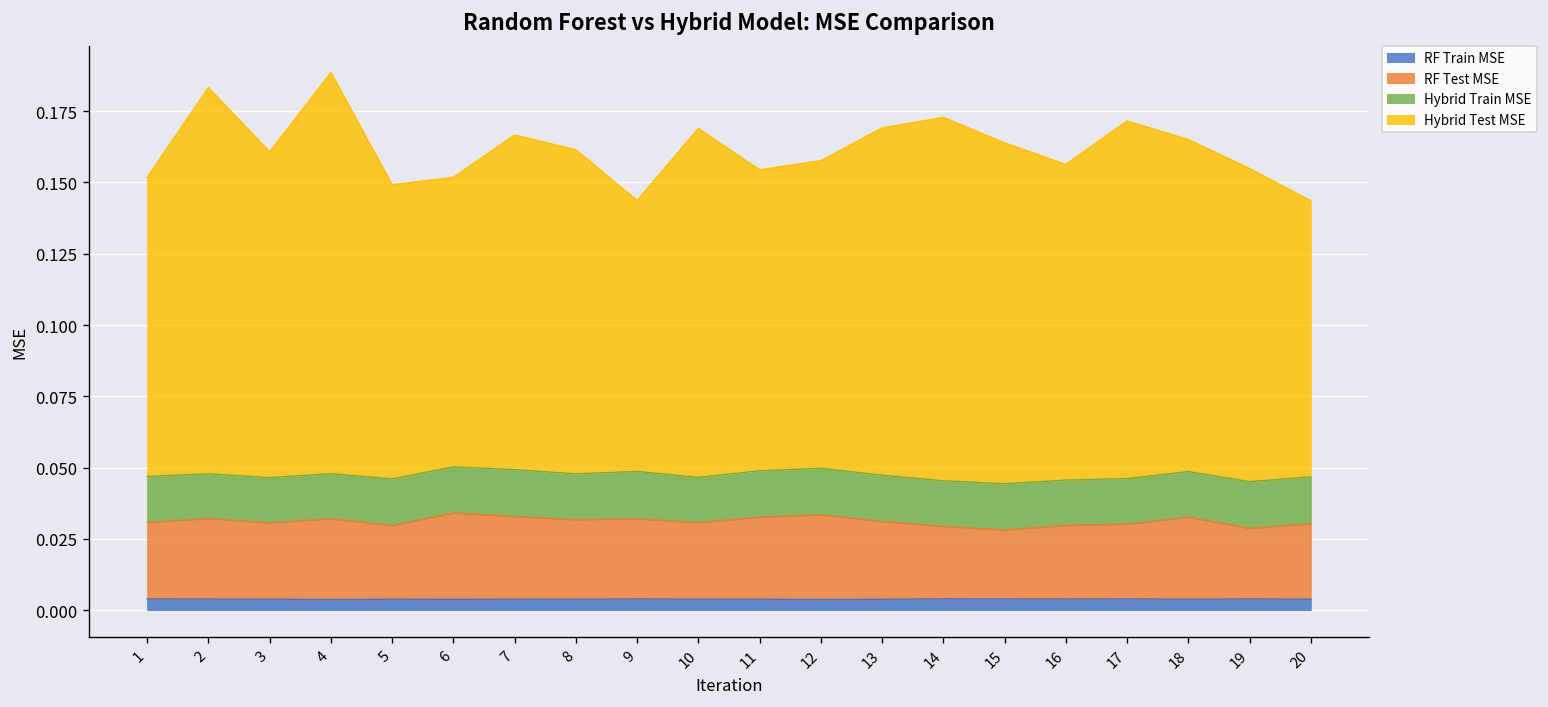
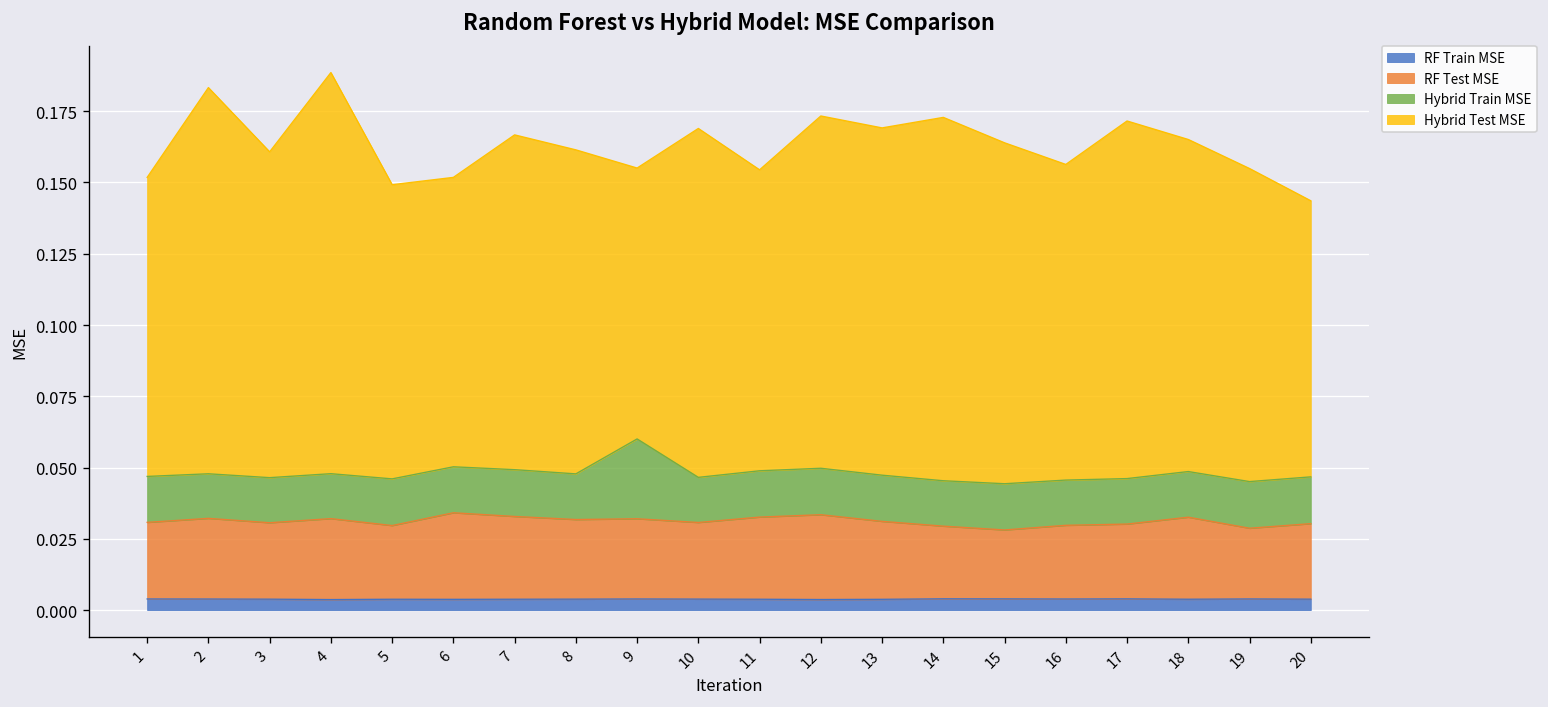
Hybrid Train MSE, 9: 0.017 -> 0.028
Hybrid Test MSE, 12: 0.108 -> 0.124
